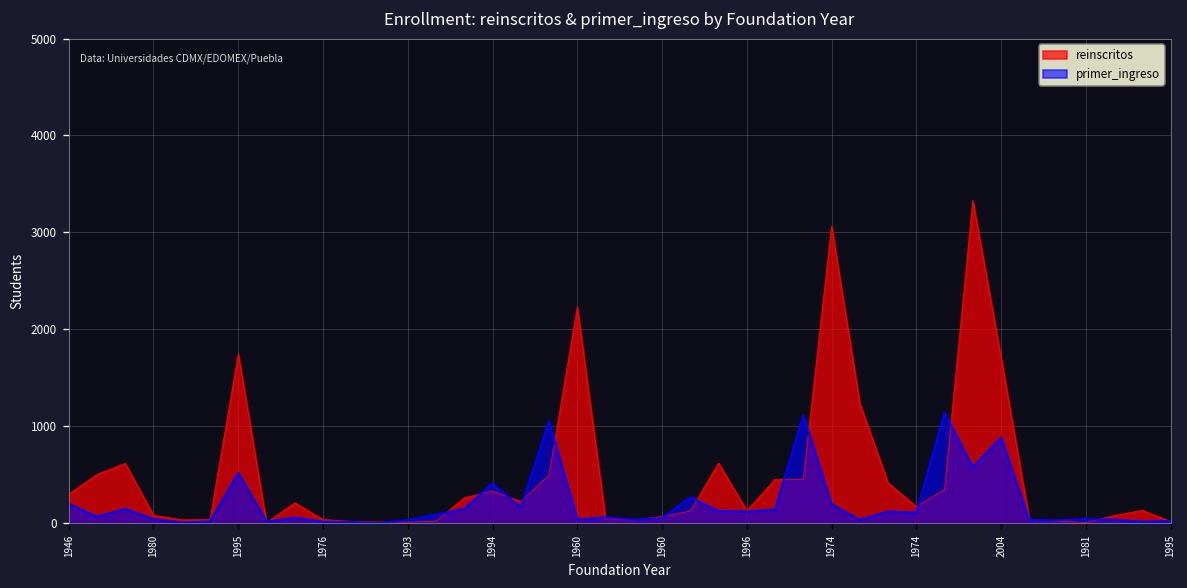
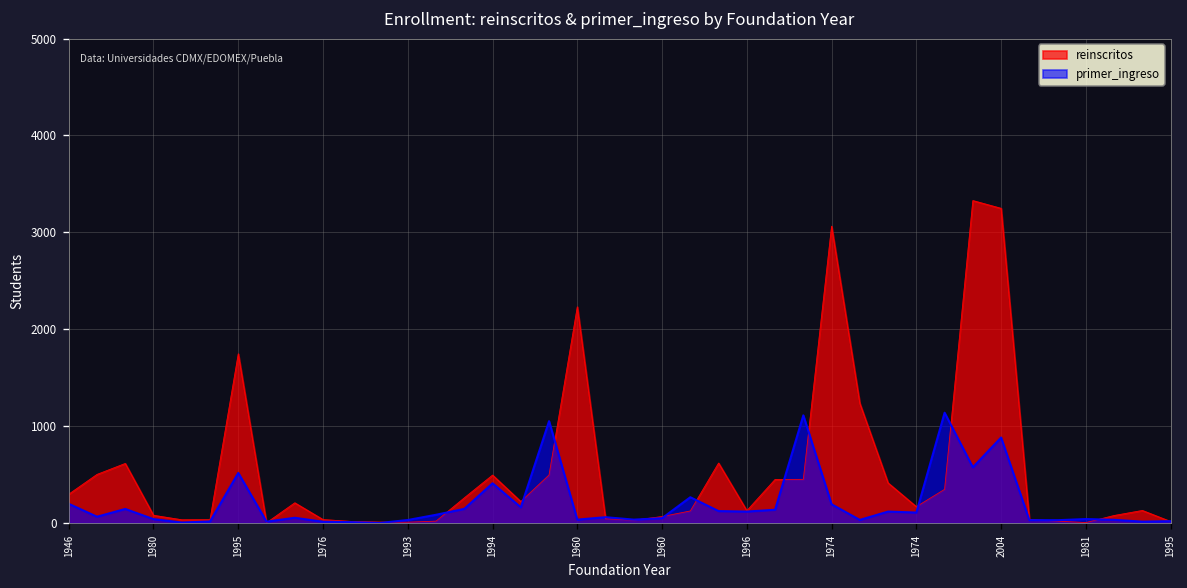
reinscritos, 1994: 300 -> 500
reinscritos, 2004: 1700 -> 3200
